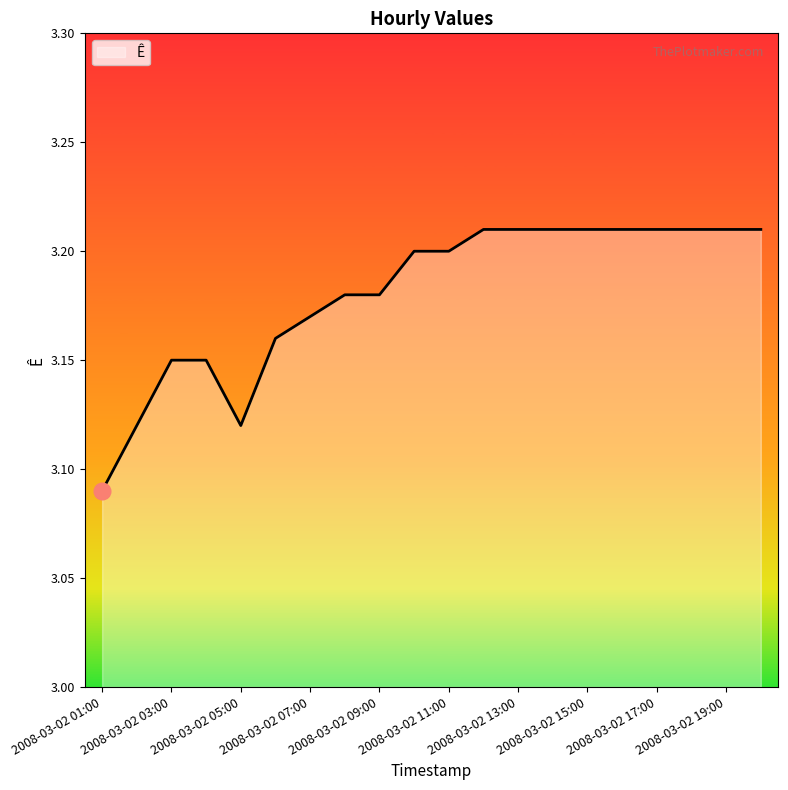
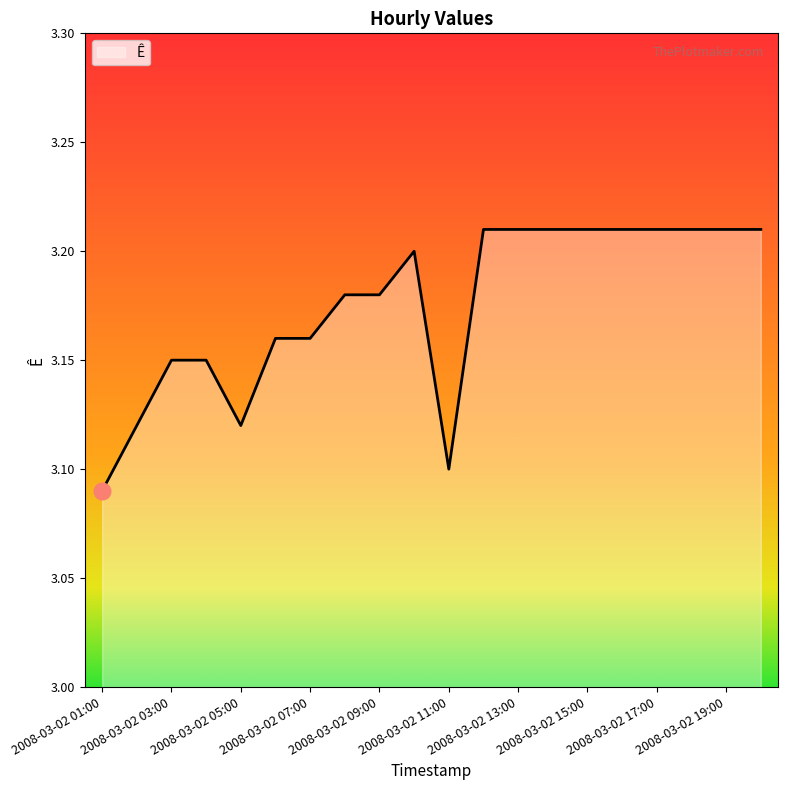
Ê, 2008-03-02 07:00: 3.17 -> 3.16
Ê, 2008-03-02 11:00: 3.2 -> 3.1
